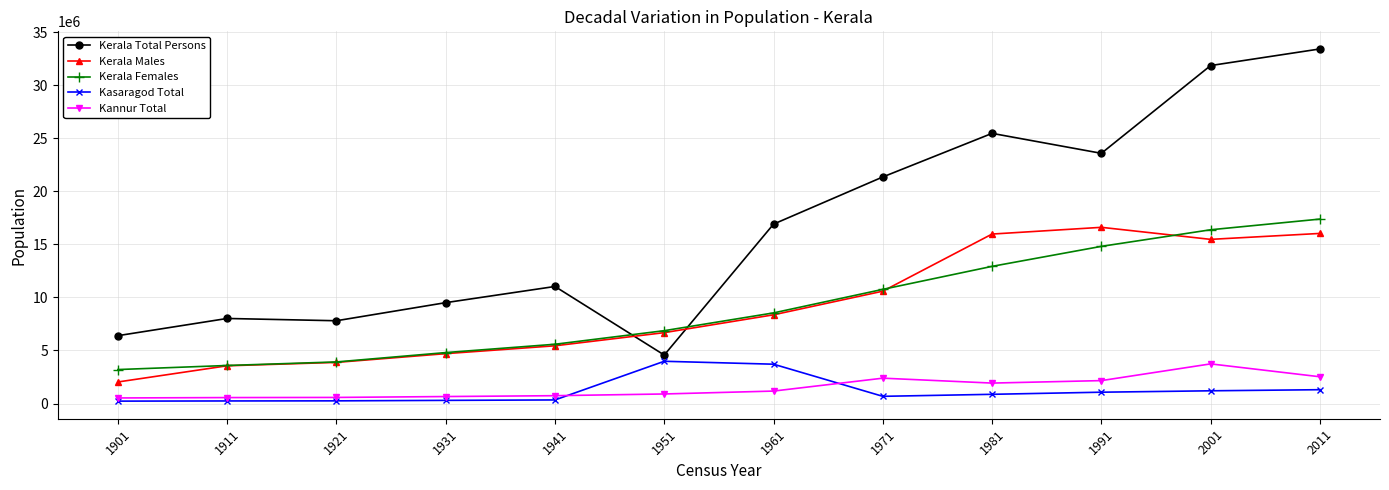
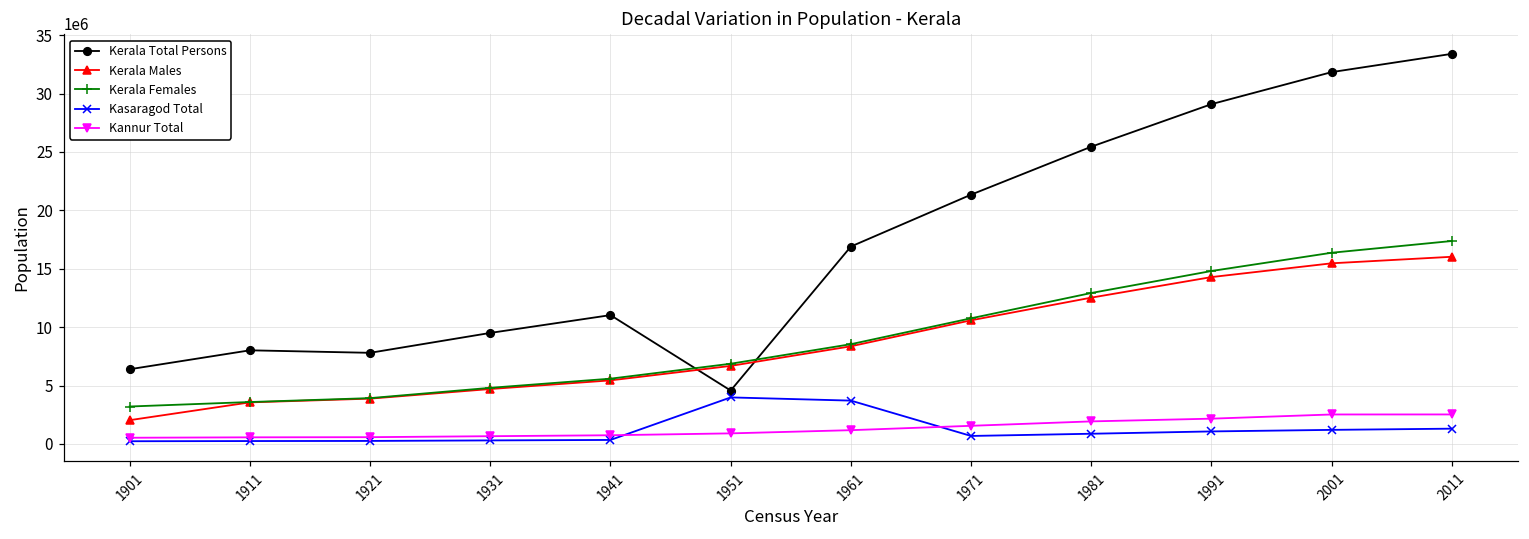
Kannur Total, 1971: 2400000 -> 1600000
Kerala Males, 1981: 16000000 -> 12500000
Kerala Total Persons, 1991: 23600000 -> 29100000
Kerala Males, 1991: 16600000 -> 14300000
Kannur Total, 2001: 3700000 -> 2500000
